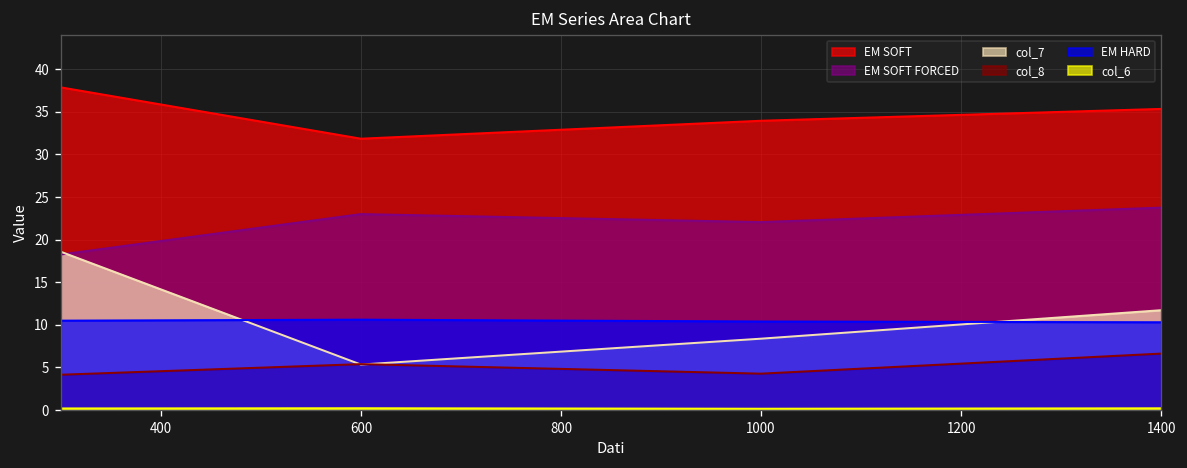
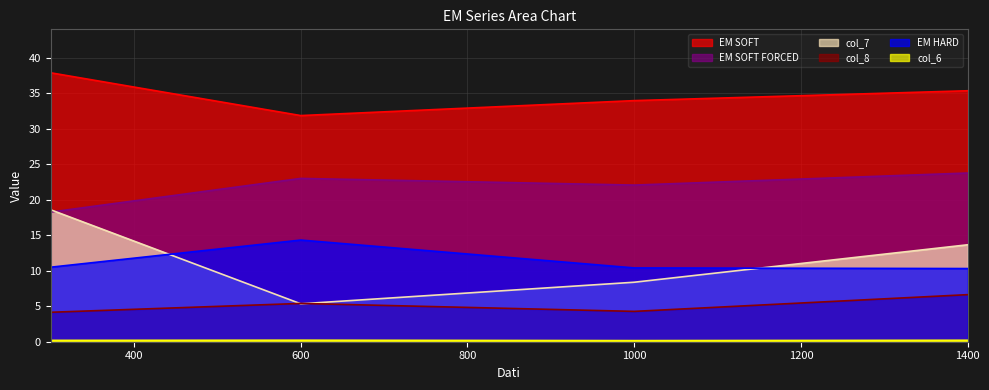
EM HARD, 600: 11 -> 14
col_7, 1400: 12 -> 14
